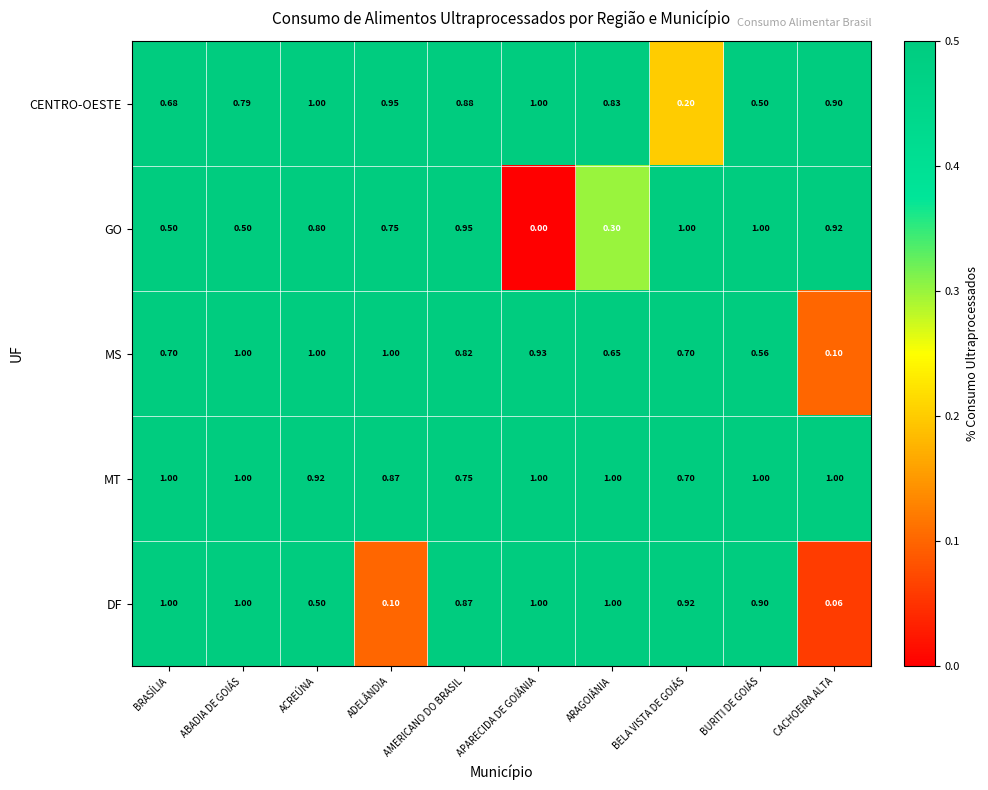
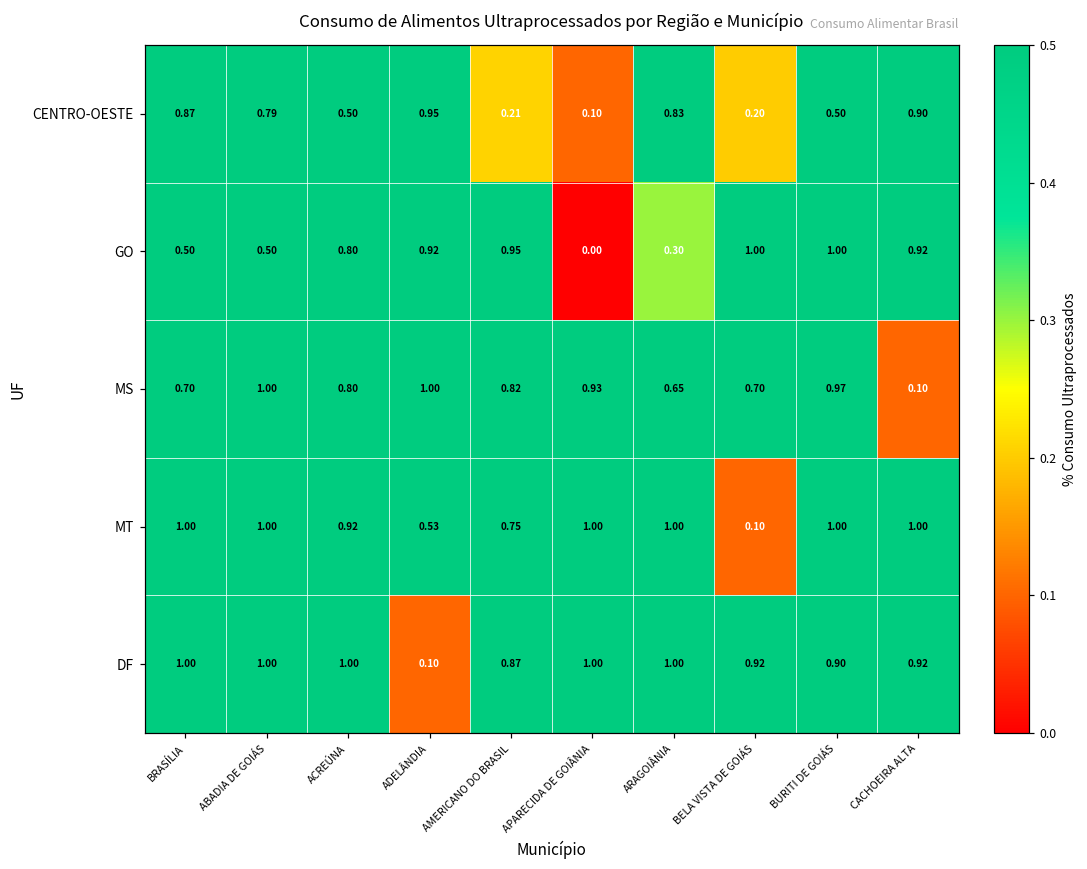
CENTRO-OESTE, BRASÍLIA: 0.68 -> 0.87
CENTRO-OESTE, ACREÚNA: 1.00 -> 0.50
CENTRO-OESTE, AMERICANO DO BRASIL: 0.88 -> 0.21
CENTRO-OESTE, APARECIDA DE GOIÂNIA: 1.00 -> 0.10
GO, ADELÂNDIA: 0.75 -> 0.92
MS, ACREÚNA: 1.00 -> 0.80
MS, BURITI DE GOIÁS: 0.56 -> 0.97
MT, ADELÂNDIA: 0.87 -> 0.53
MT, BELA VISTA DE GOIÁS: 0.70 -> 0.10
DF, ACREÚNA: 0.50 -> 1.00
DF, CACHOEIRA ALTA: 0.06 -> 0.92
